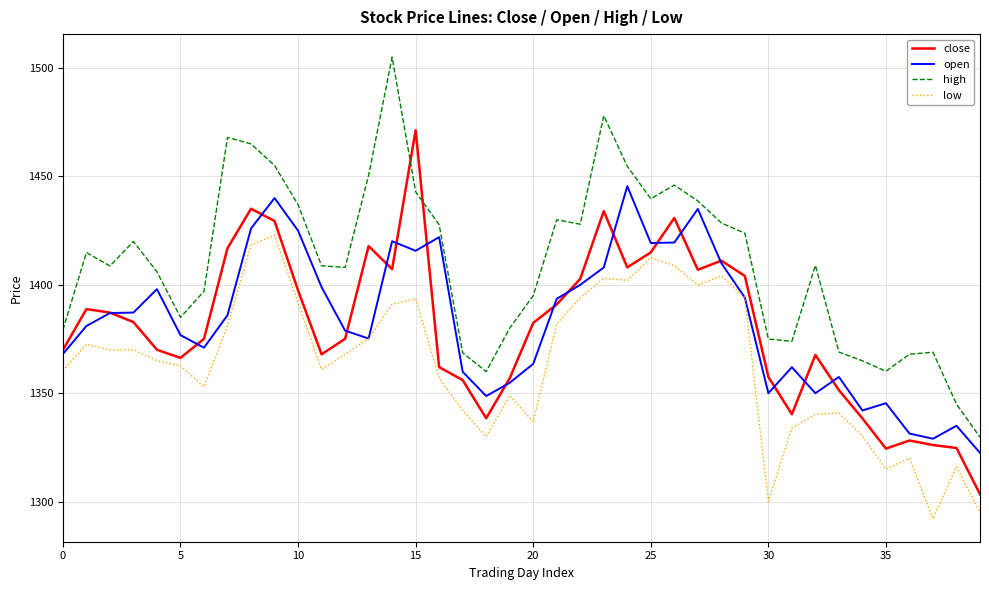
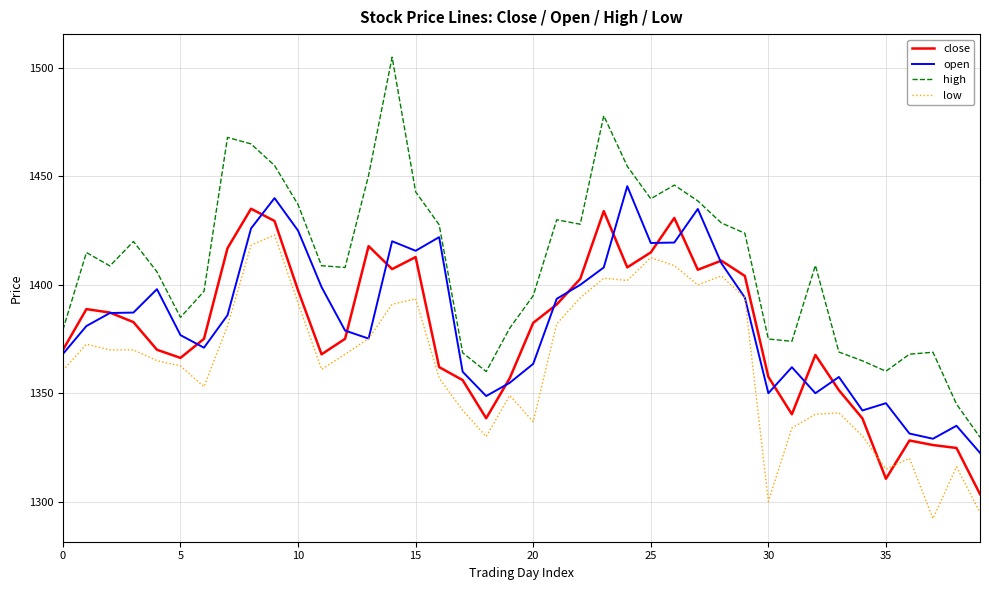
close, 15: 1471 -> 1413
close, 35: 1324 -> 1311
